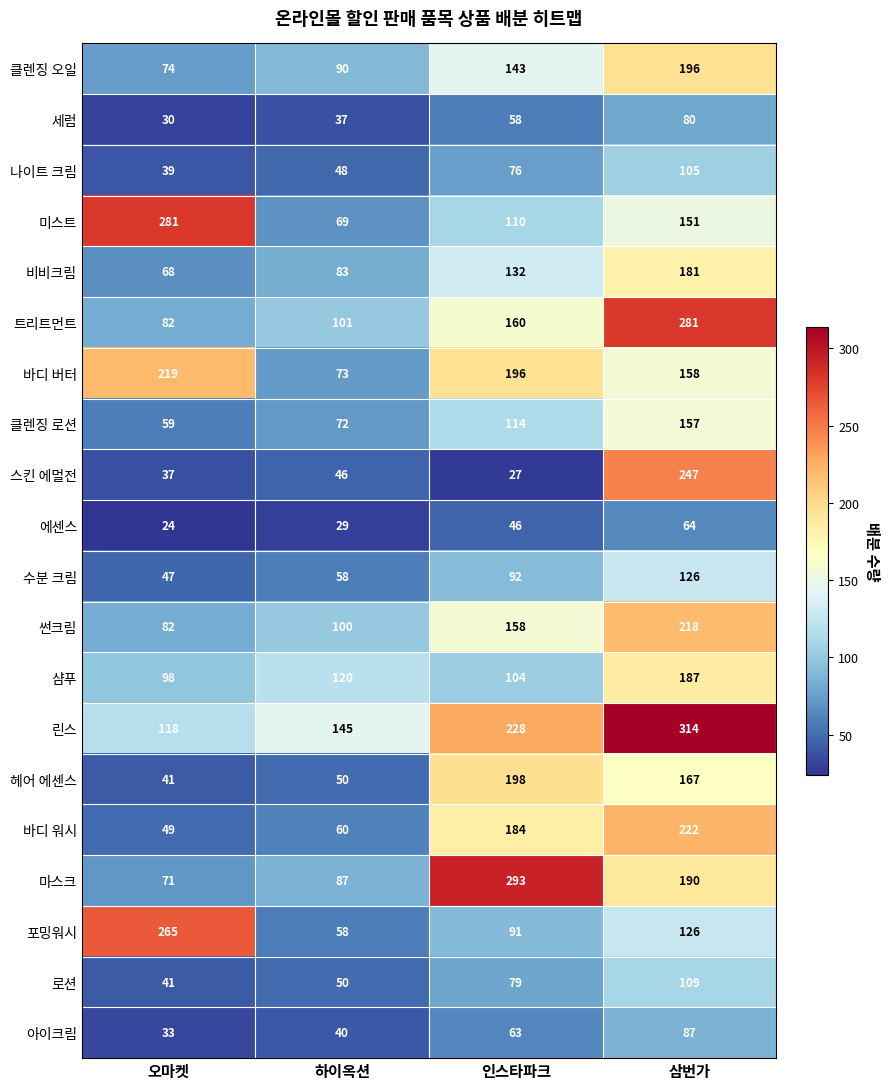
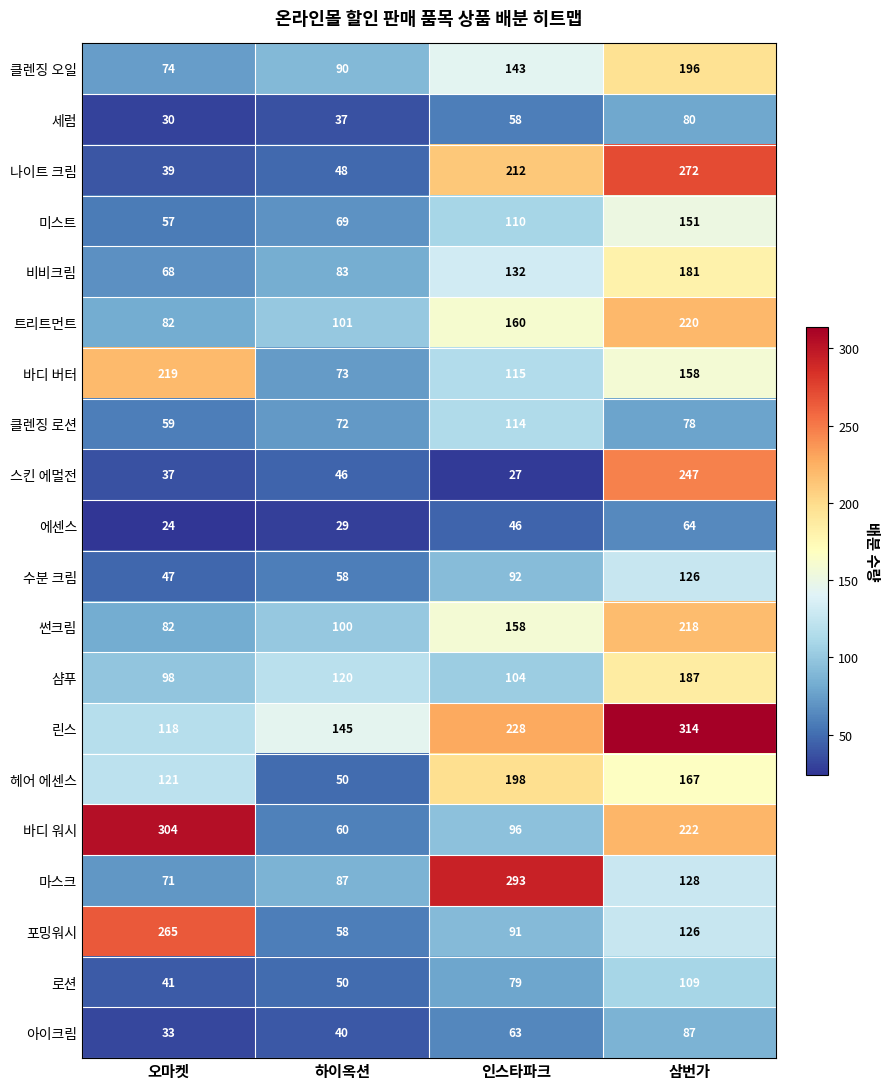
나이트 크림, 인스타파크: 76 -> 212
나이트 크림, 삼번가: 105 -> 272
미스트, 오마켓: 281 -> 57
트리트먼트, 삼번가: 281 -> 220
바디 버터, 인스타파크: 196 -> 115
클렌징 로션, 삼번가: 157 -> 78
헤어 에센스, 오마켓: 41 -> 121
바디 워시, 오마켓: 49 -> 304
바디 워시, 인스타파크: 184 -> 96
마스크, 삼번가: 190 -> 128
